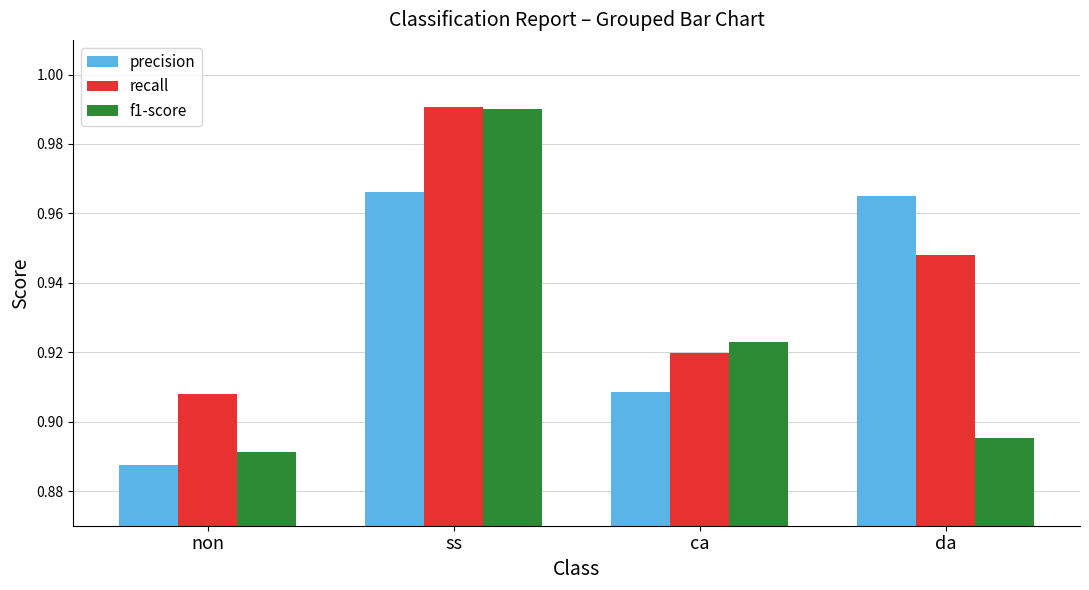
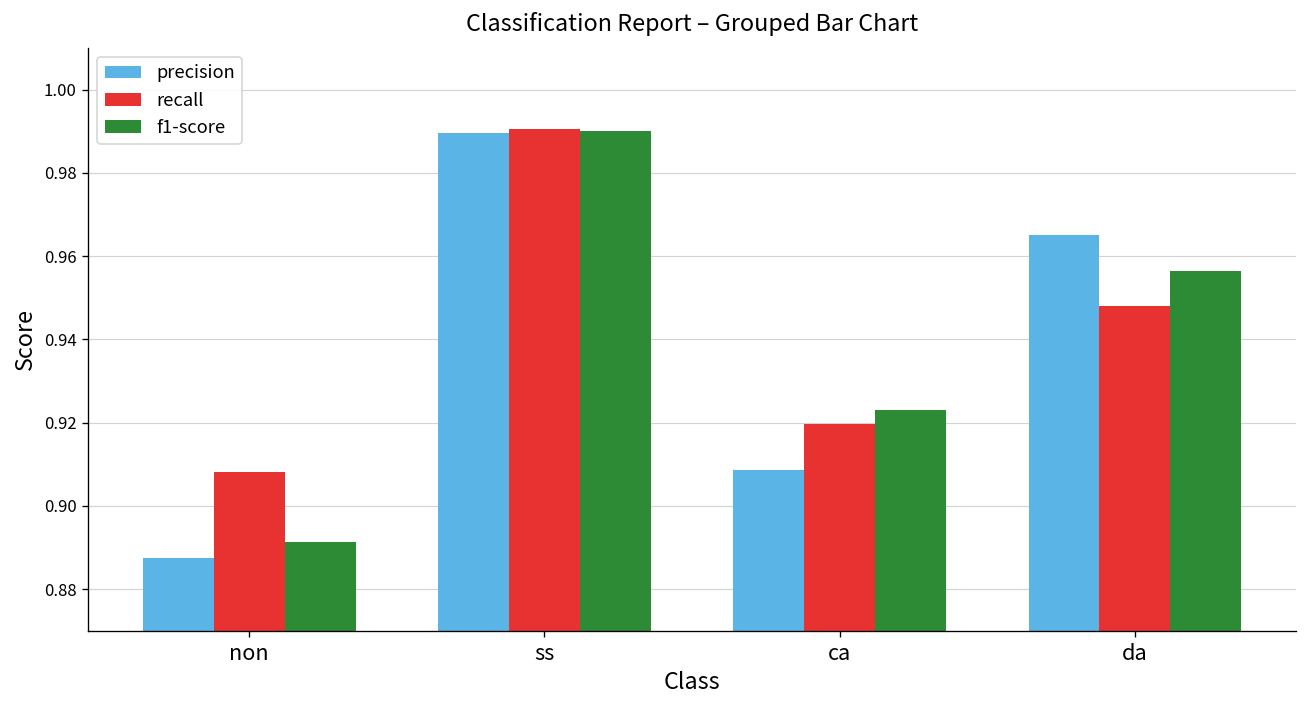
precision, ss: 0.966 -> 0.990
f1-score, da: 0.895 -> 0.956
